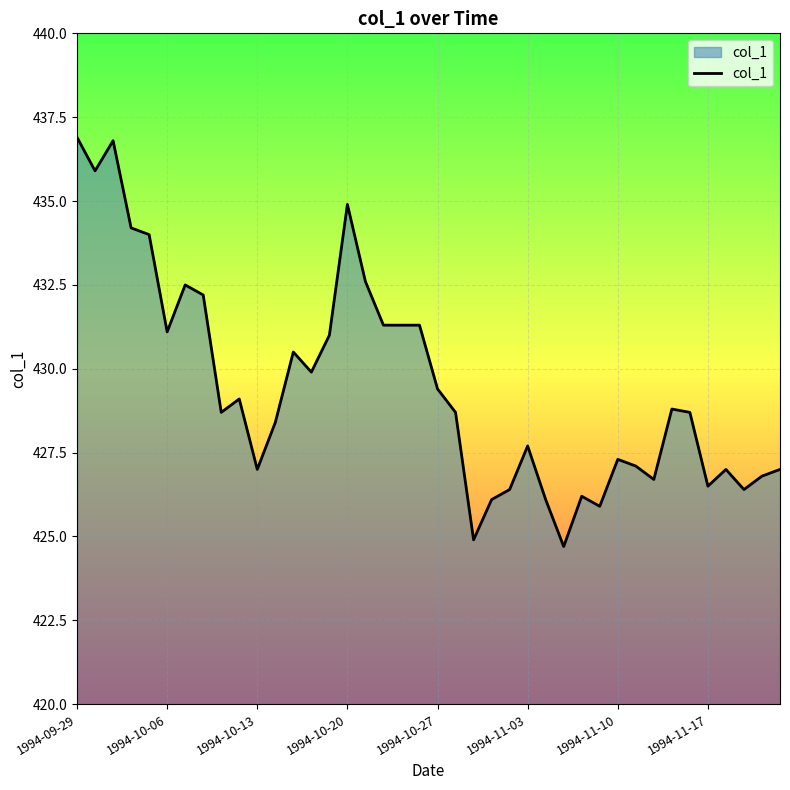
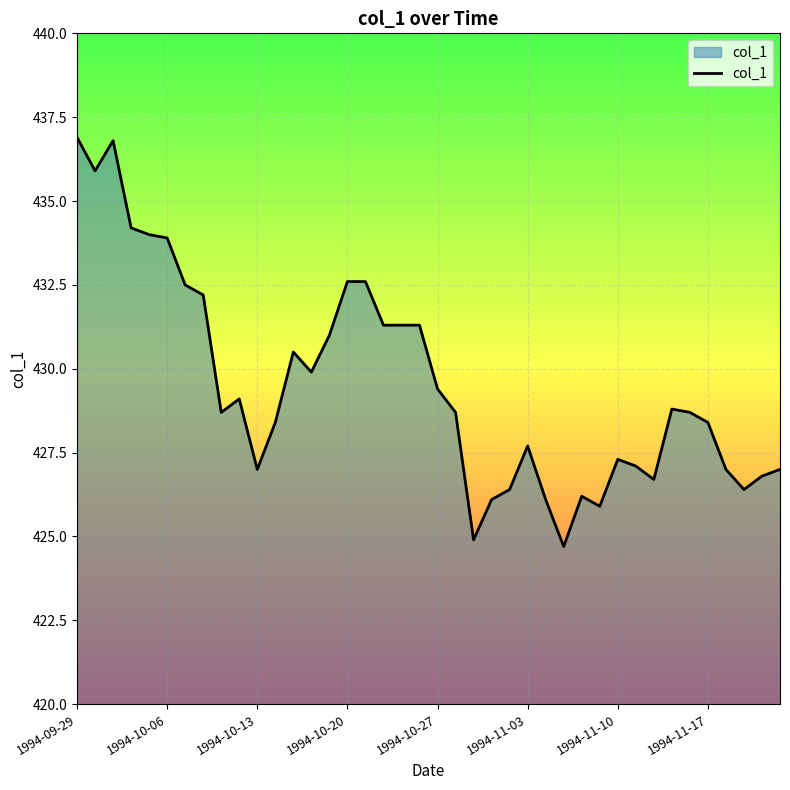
1994-10-06: 431.1 -> 433.9
1994-10-20: 434.9 -> 432.6
1994-11-17: 426.5 -> 428.4
